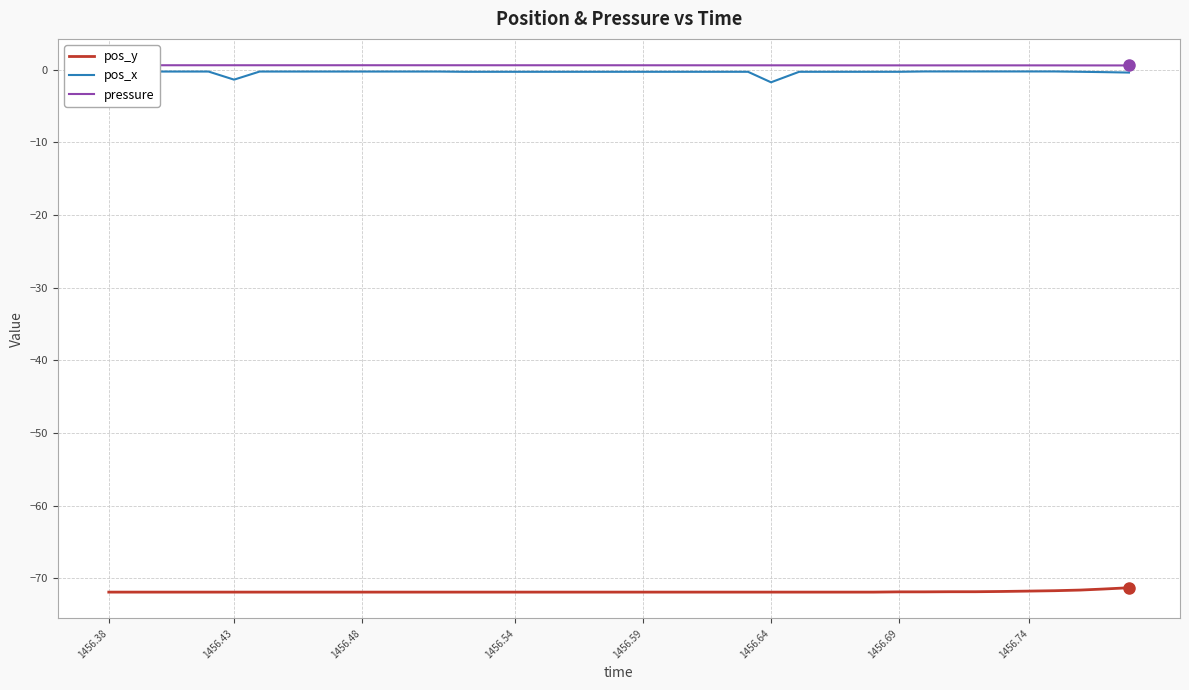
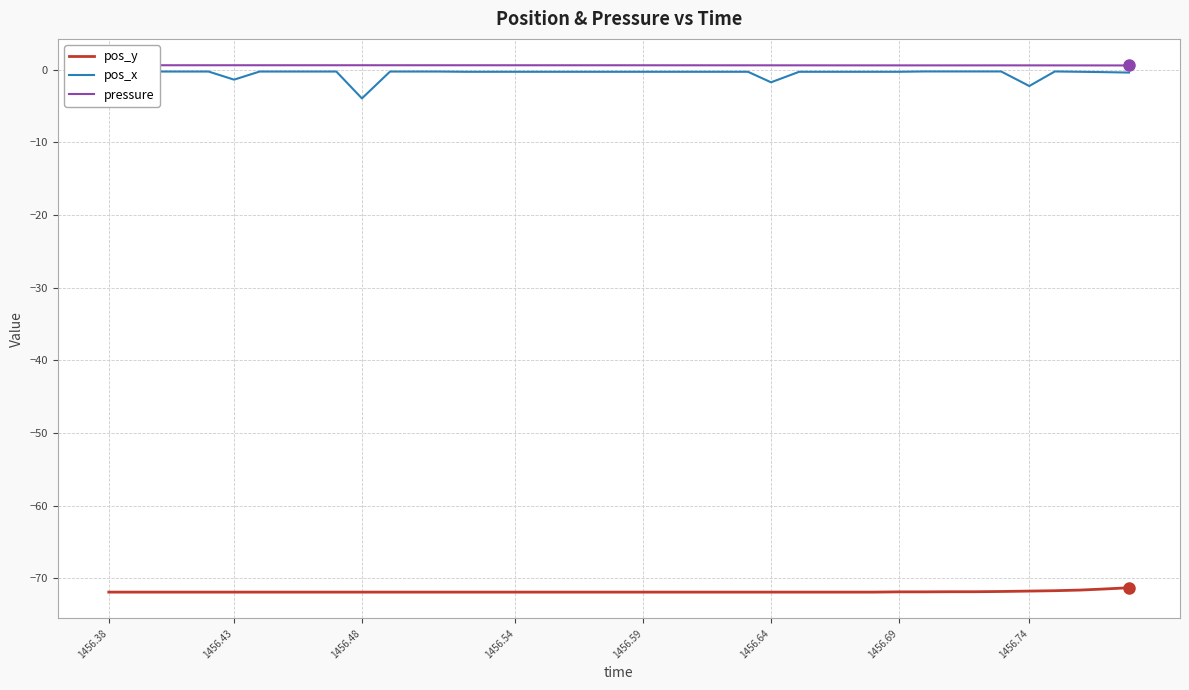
pos_x, 1456.48: 0 -> -4
pos_x, 1456.74: 0 -> -2
